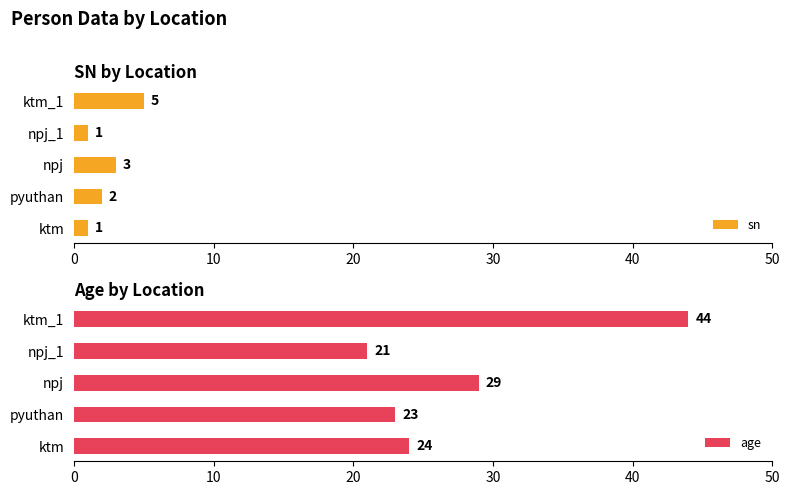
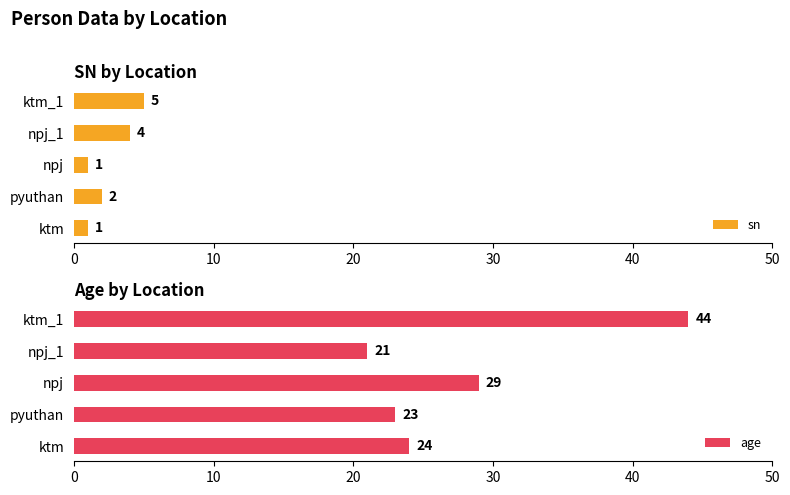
SN by Location, npj_1: 1 -> 4
SN by Location, npj: 3 -> 1
